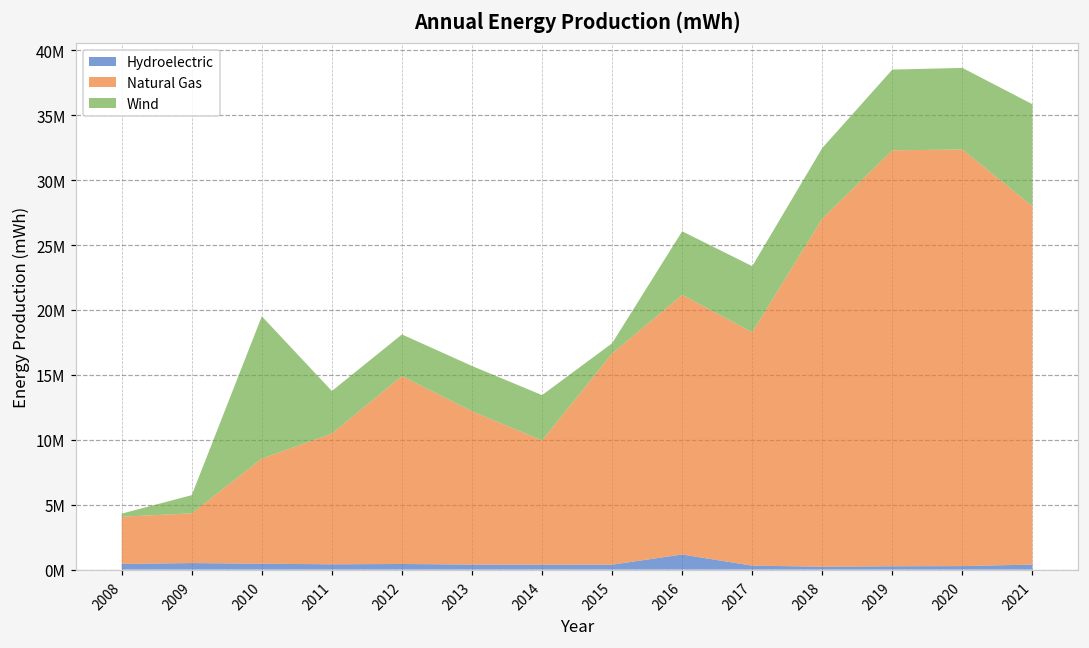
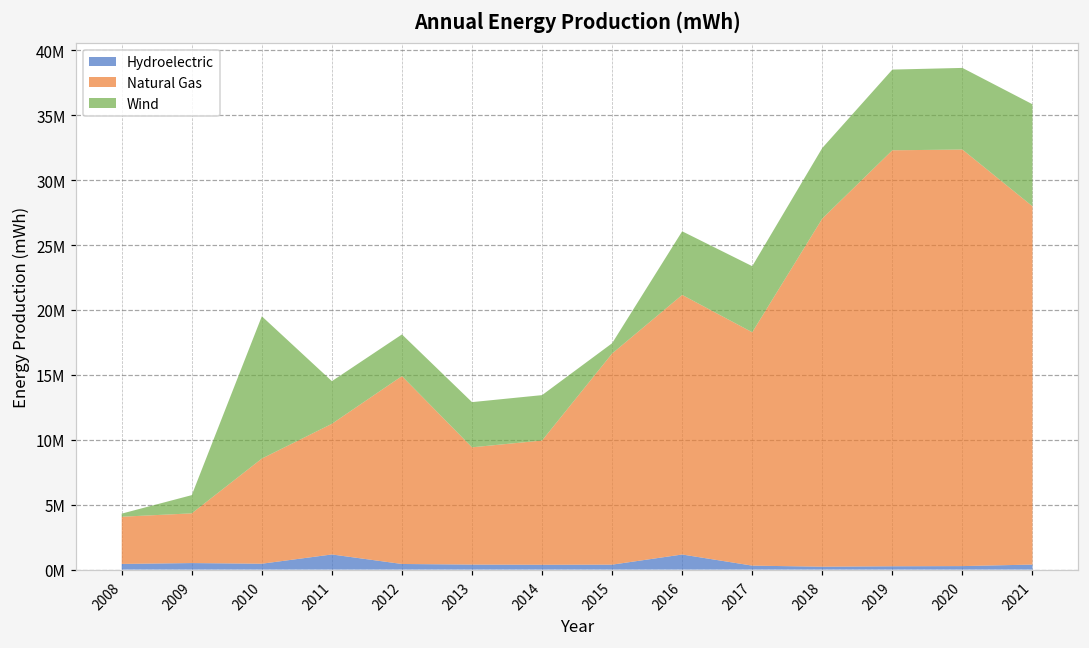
Hydroelectric, 2011: 400000 -> 1200000
Natural Gas, 2013: 11800000 -> 9000000
